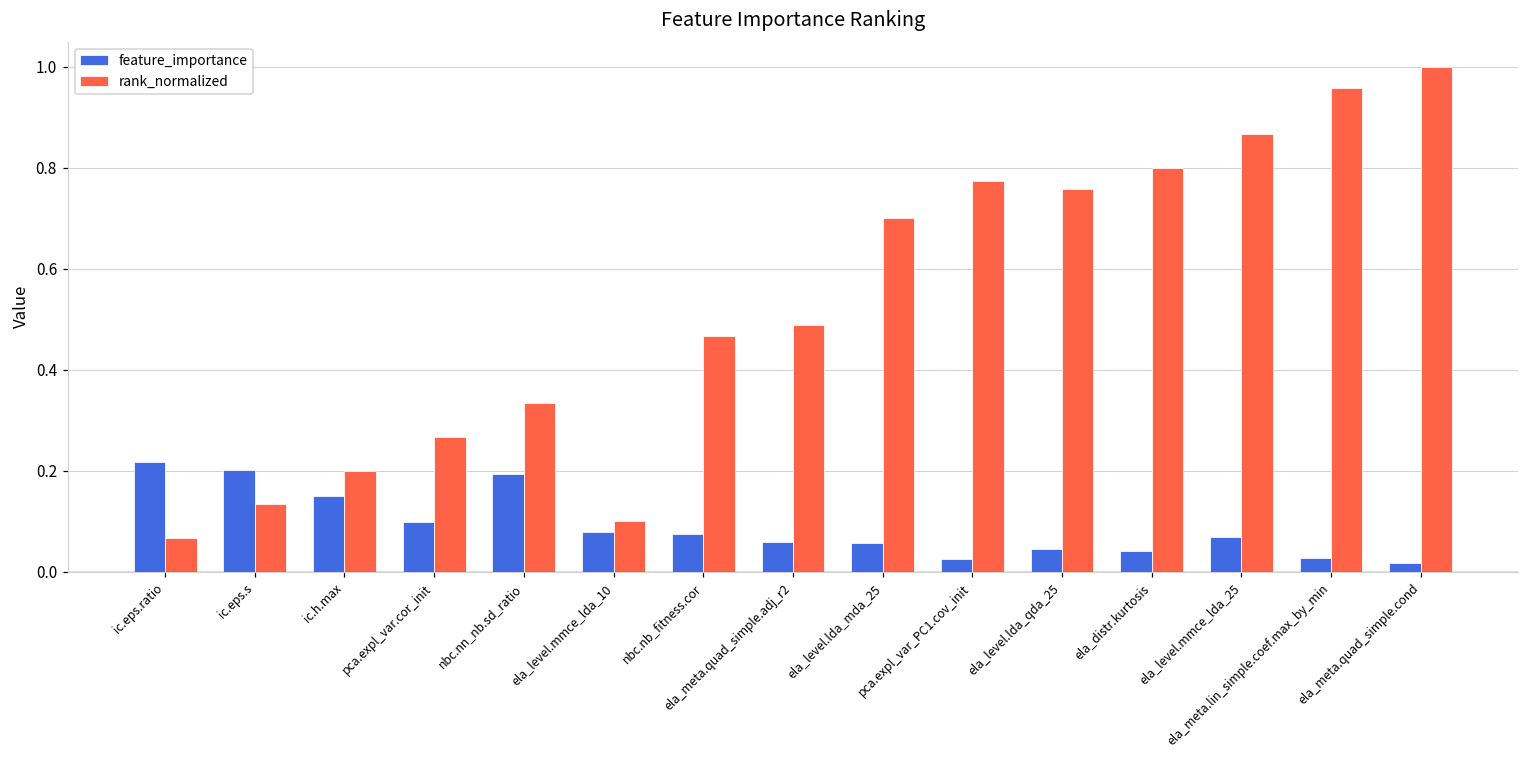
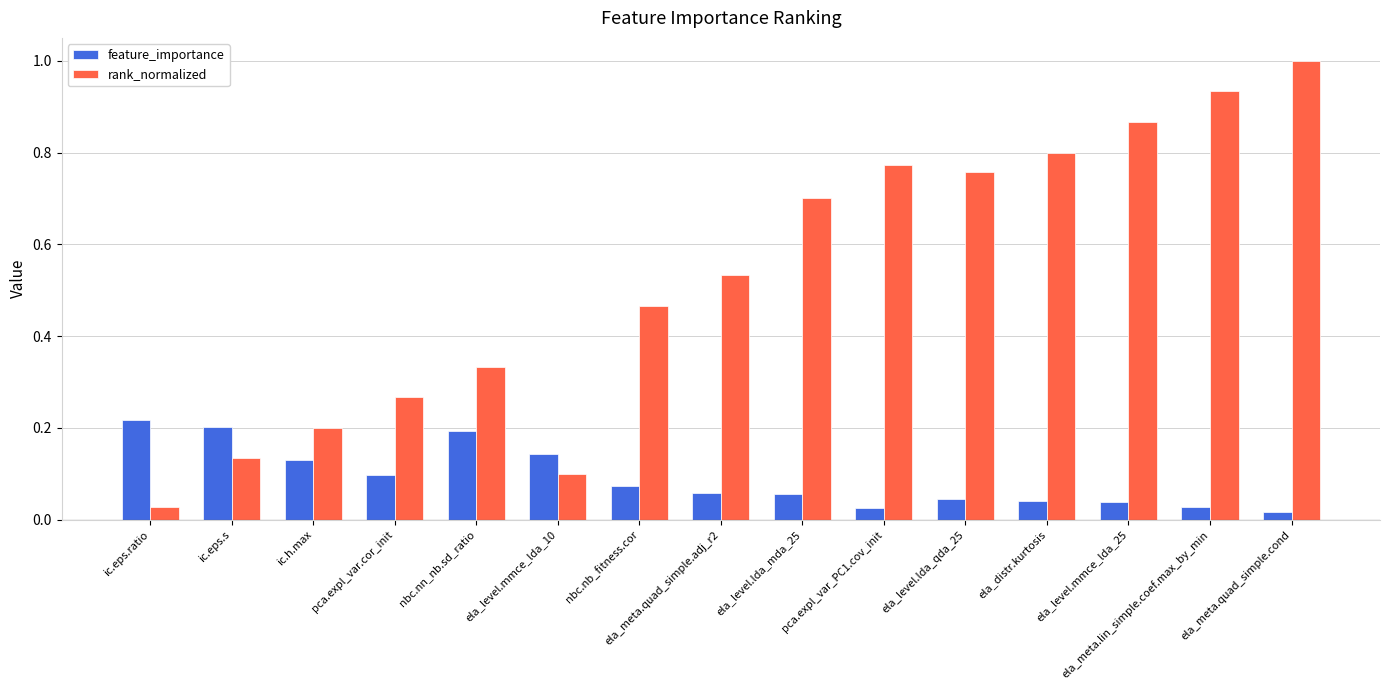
rank_normalized, ic.eps.ratio: 0.07 -> 0.03
feature_importance, ic.h.max: 0.15 -> 0.13
feature_importance, ela_level.mmce_lda_10: 0.08 -> 0.14
rank_normalized, ela_meta.quad_simple.adj_r2: 0.49 -> 0.53
feature_importance, ela_level.mmce_lda_25: 0.07 -> 0.04
rank_normalized, ela_meta.lin_simple.coef.max_by_min: 0.96 -> 0.93
